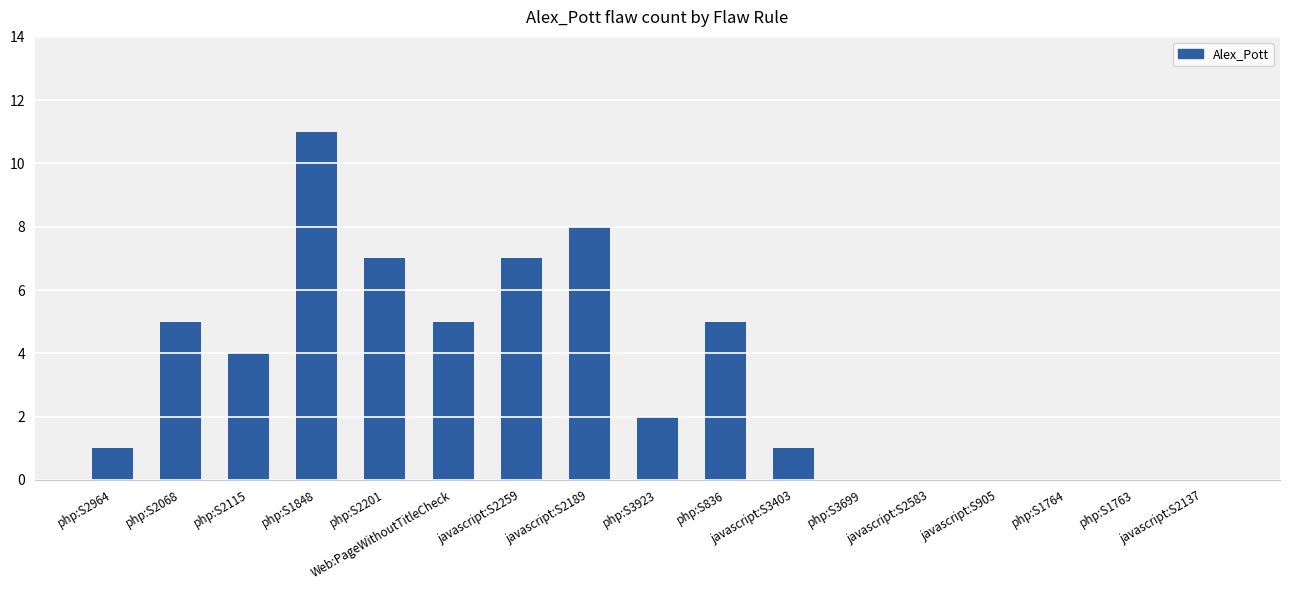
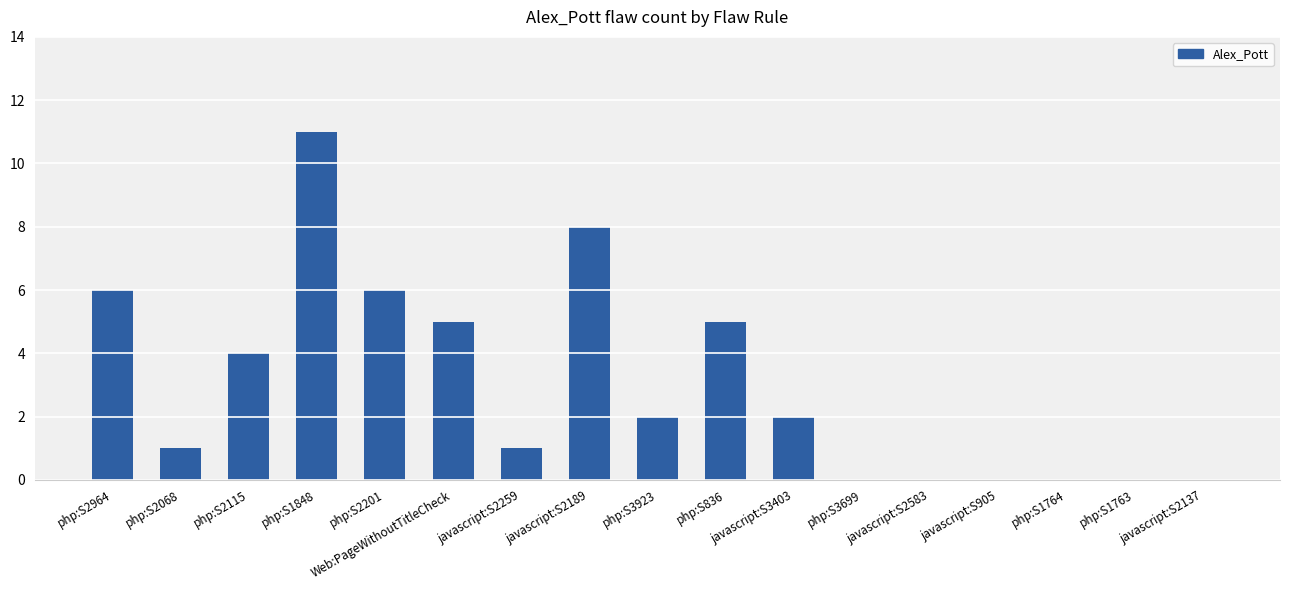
php:S2964: 1 -> 6
php:S2068: 5 -> 1
php:S2201: 7 -> 6
javascript:S2259: 7 -> 1
javascript:S3403: 1 -> 2
